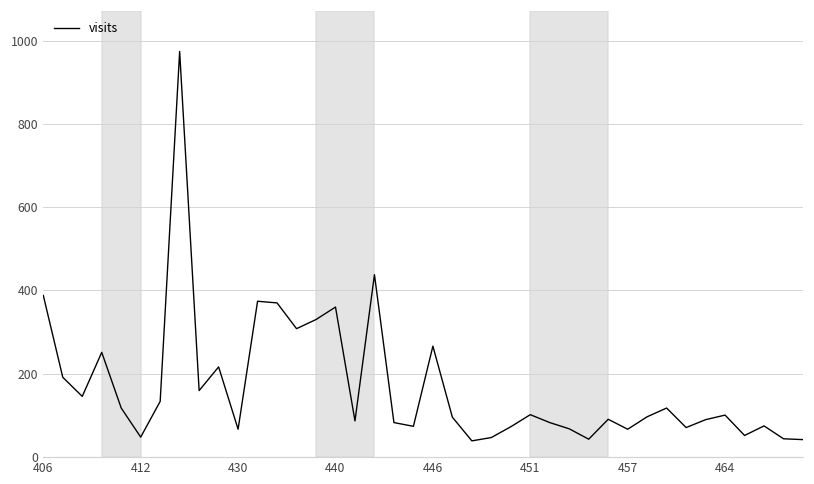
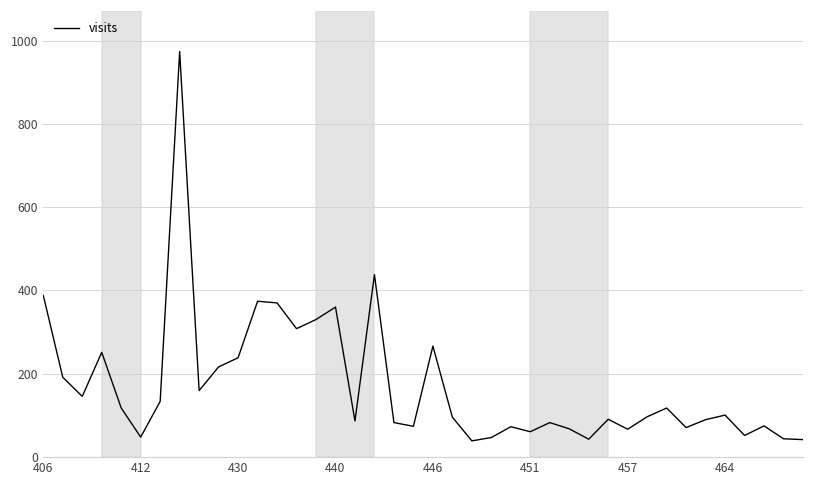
430: 70 -> 240
451: 100 -> 60
